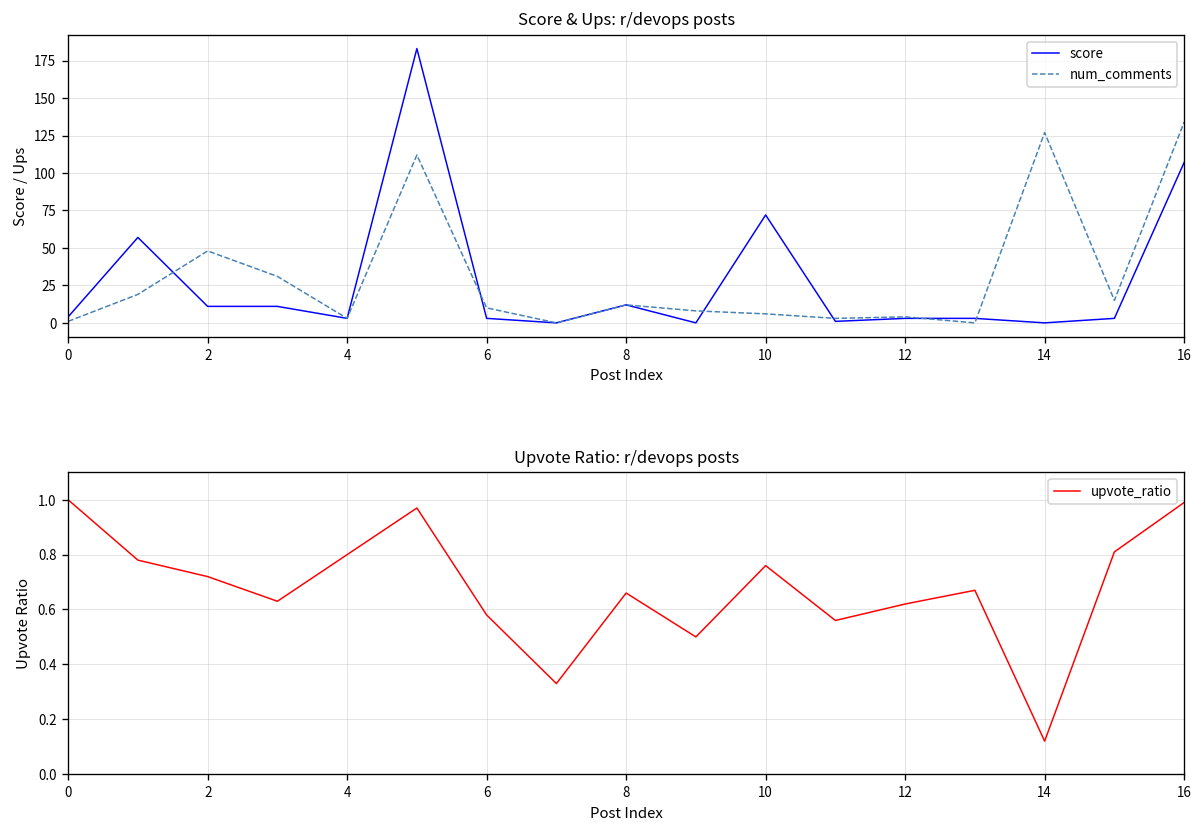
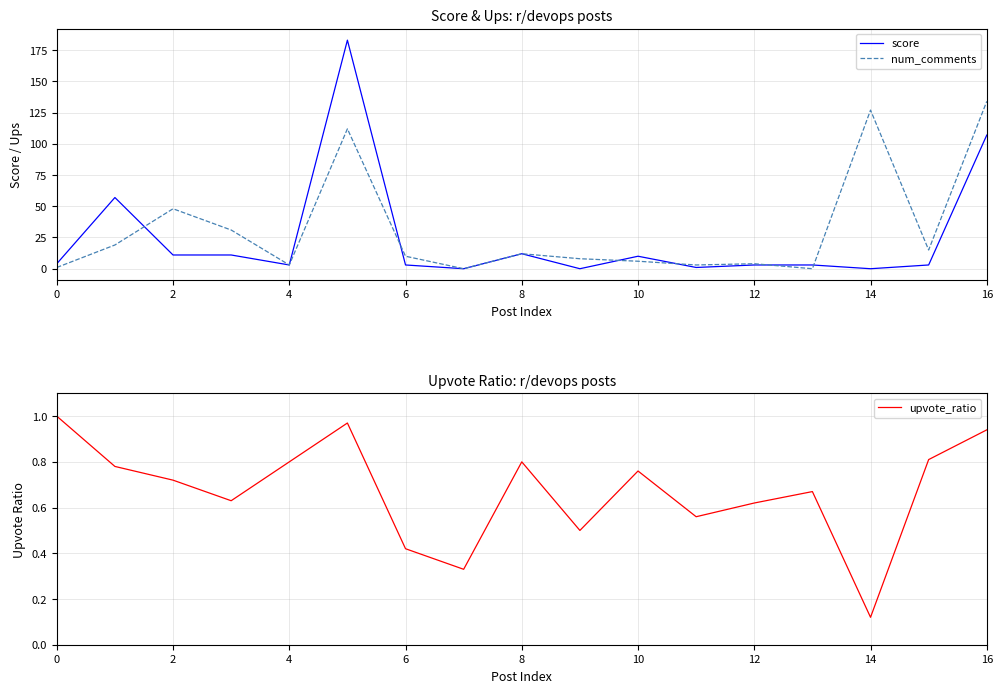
Score & Ups: r/devops posts, score, 10: 72 -> 10
Upvote Ratio: r/devops posts, 6: 0.58 -> 0.42
Upvote Ratio: r/devops posts, 8: 0.66 -> 0.80
Upvote Ratio: r/devops posts, 16: 0.99 -> 0.94
